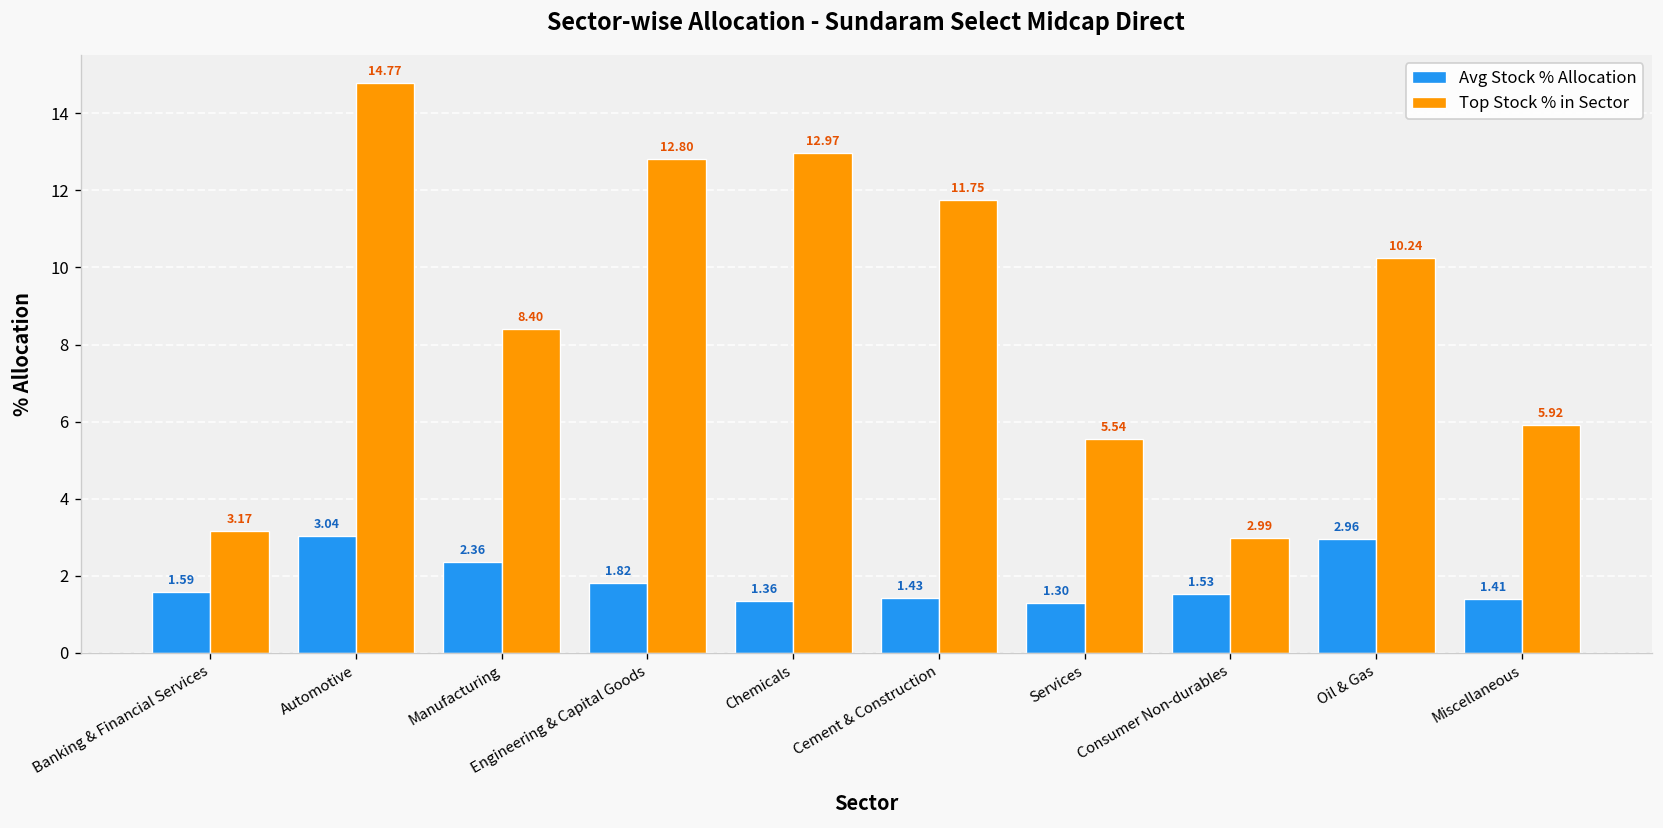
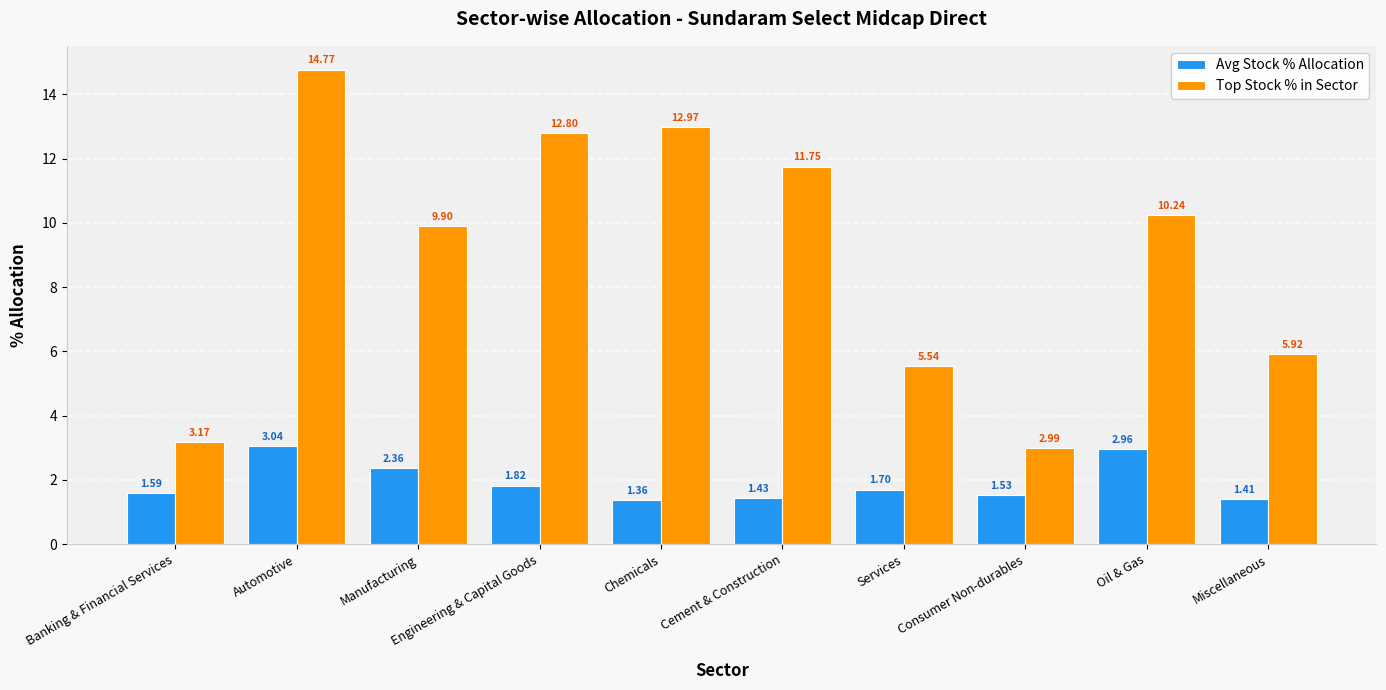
Top Stock % in Sector, Manufacturing: 8.40 -> 9.90
Avg Stock % Allocation, Services: 1.30 -> 1.70
